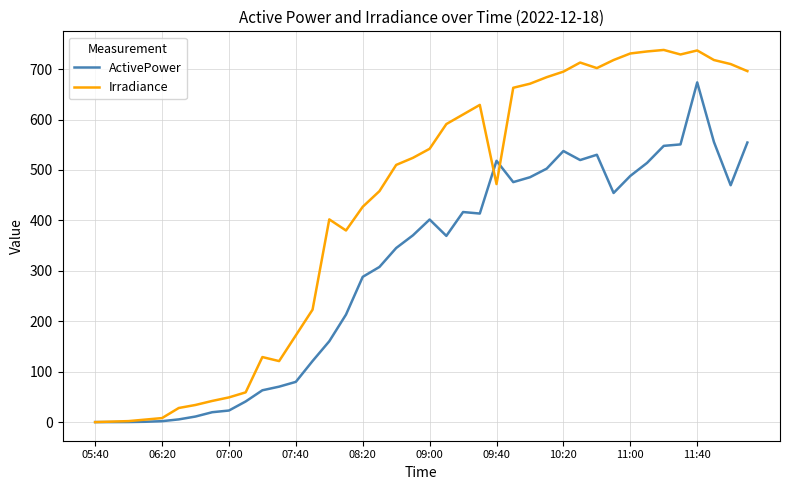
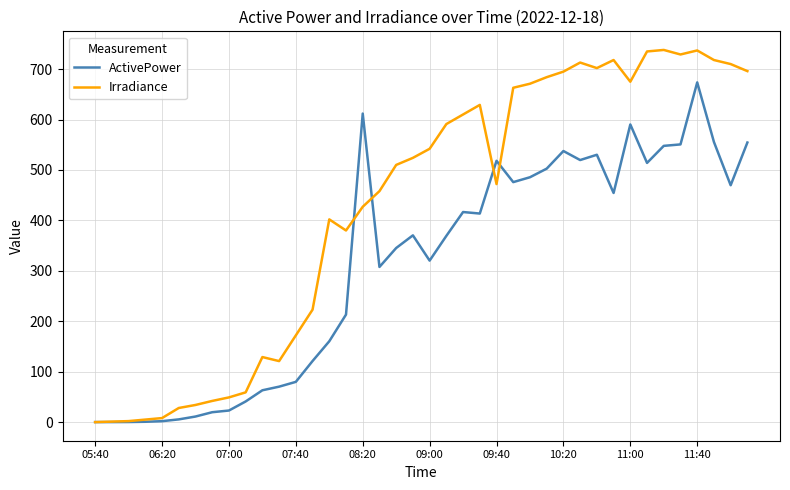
ActivePower, 08:20: 290 -> 610
ActivePower, 09:00: 400 -> 320
ActivePower, 11:00: 490 -> 590
Irradiance, 11:00: 730 -> 680
